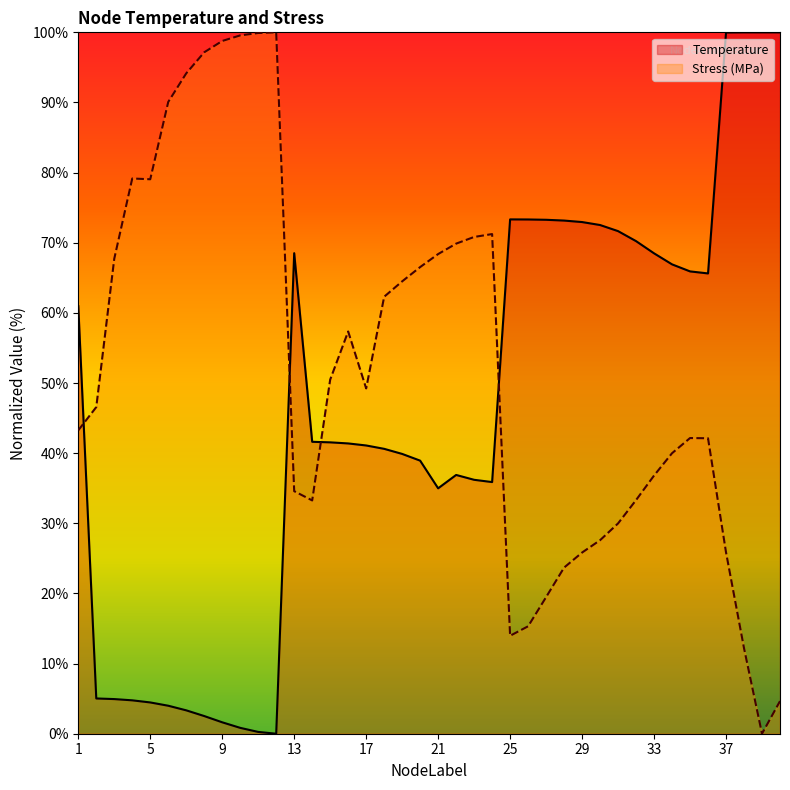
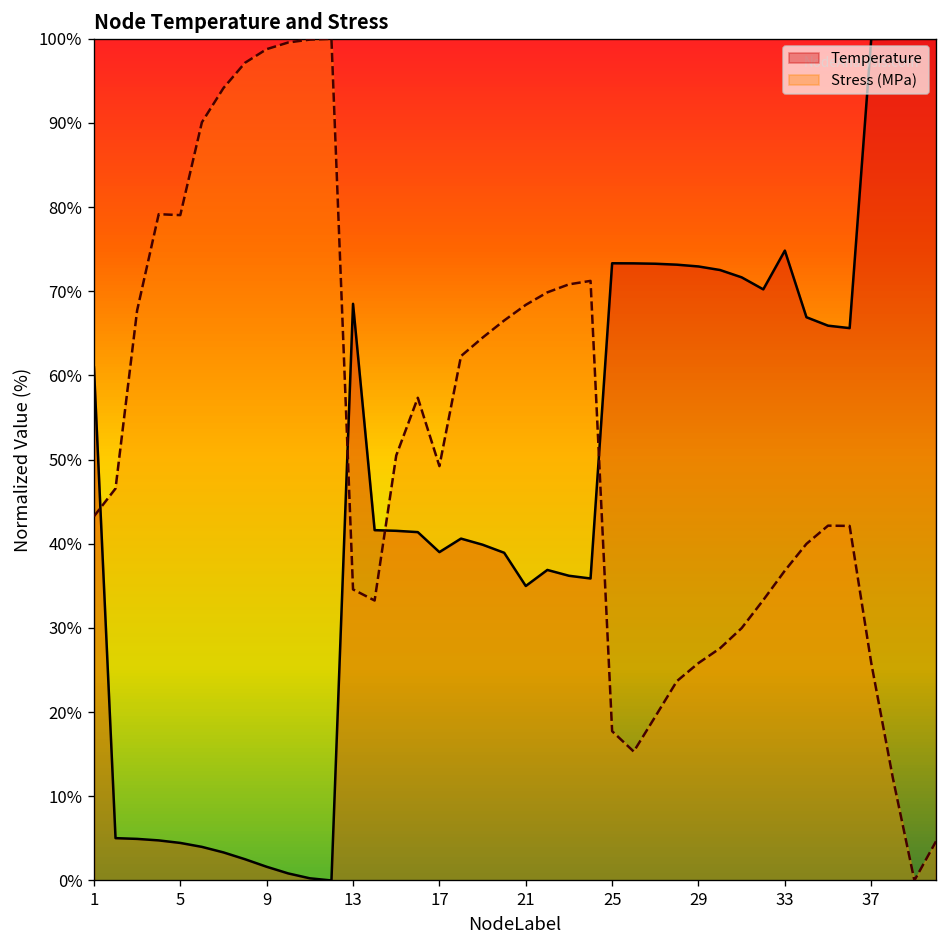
Temperature, 17: 41% -> 39%
Stress (MPa), 25: 14% -> 18%
Temperature, 33: 68% -> 75%
